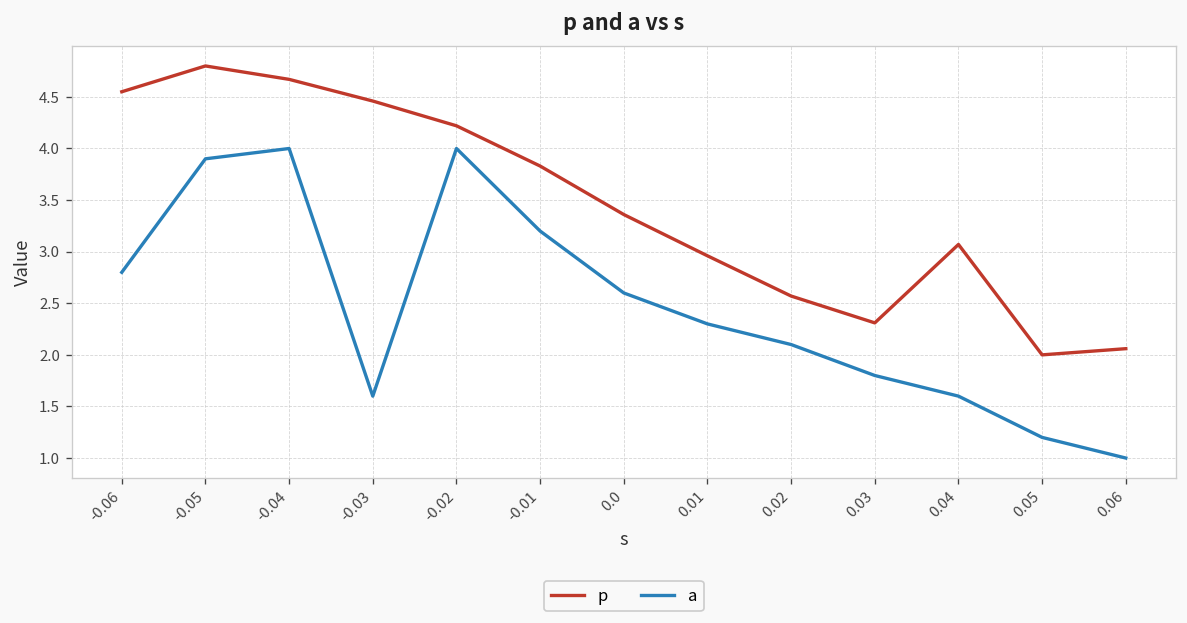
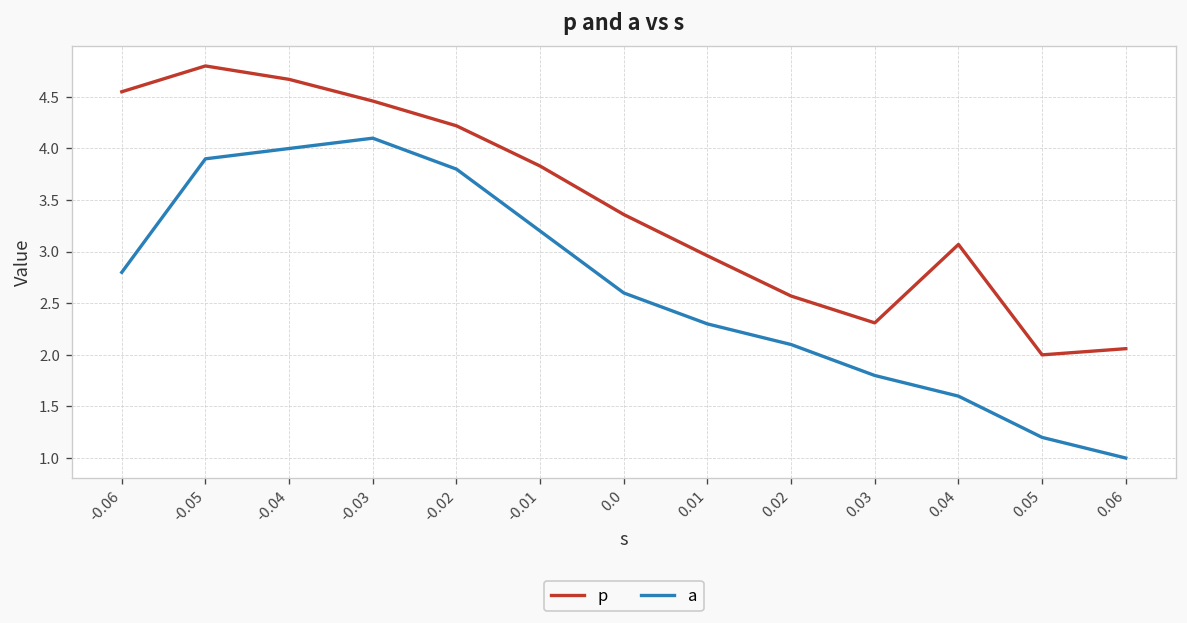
a, -0.03: 1.6 -> 4.1
a, -0.02: 4.0 -> 3.8
